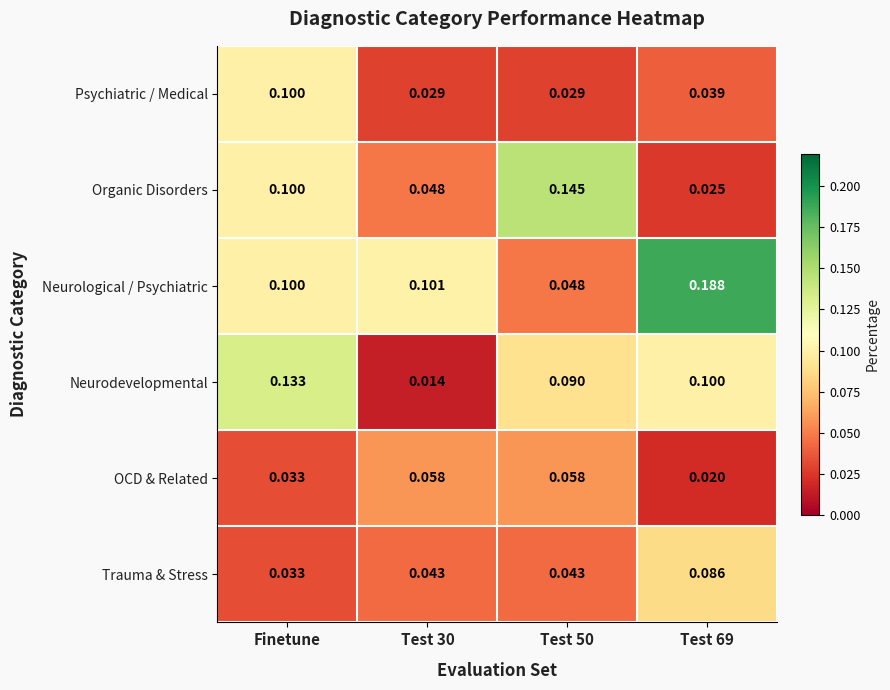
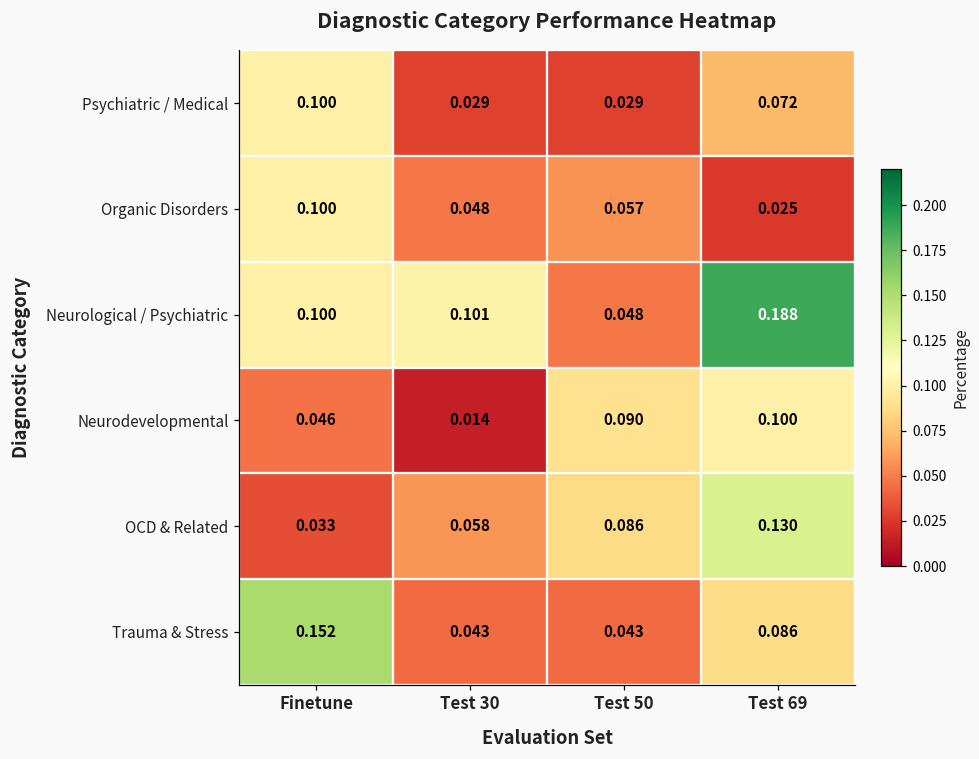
Psychiatric / Medical, Test 69: 0.039 -> 0.072
Organic Disorders, Test 50: 0.145 -> 0.057
Neurodevelopmental, Finetune: 0.133 -> 0.046
OCD & Related, Test 50: 0.058 -> 0.086
OCD & Related, Test 69: 0.020 -> 0.130
Trauma & Stress, Finetune: 0.033 -> 0.152
